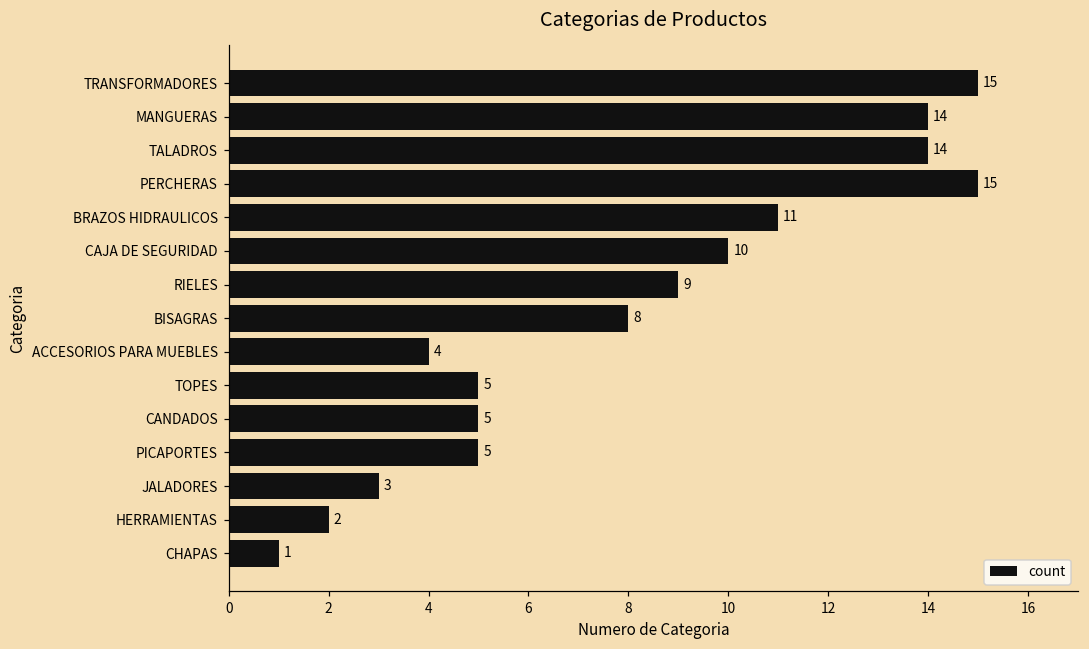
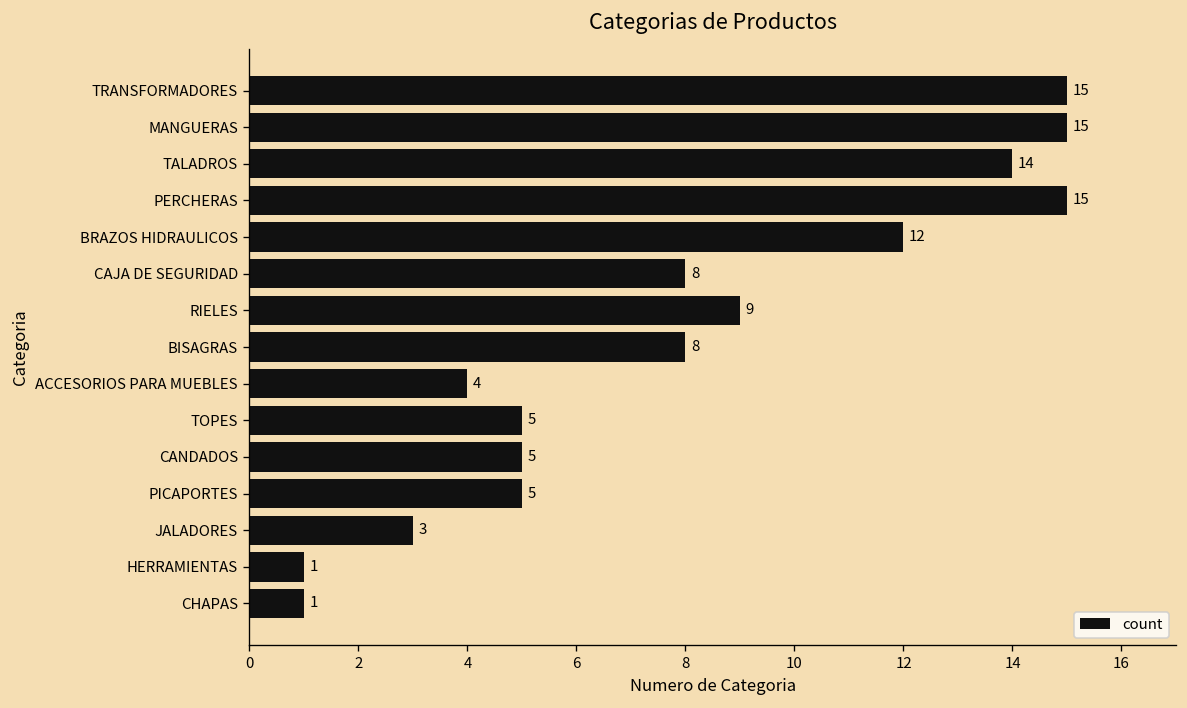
MANGUERAS: 14 -> 15
BRAZOS HIDRAULICOS: 11 -> 12
CAJA DE SEGURIDAD: 10 -> 8
HERRAMIENTAS: 2 -> 1
